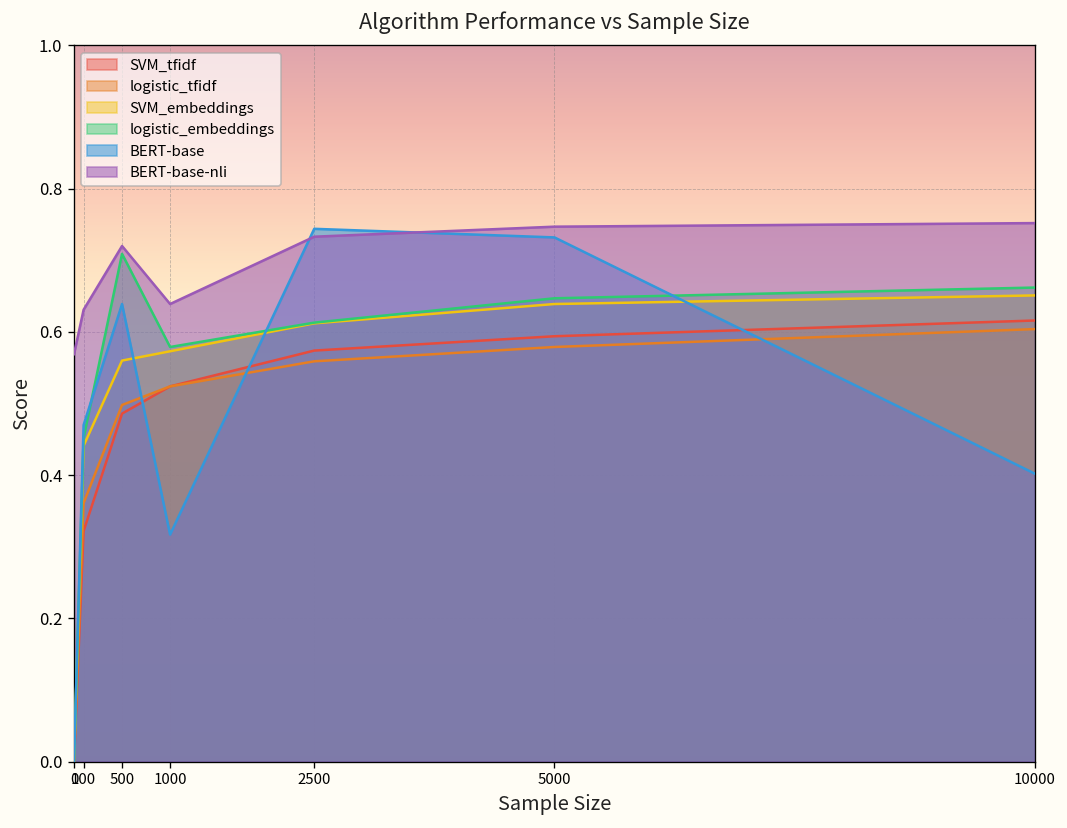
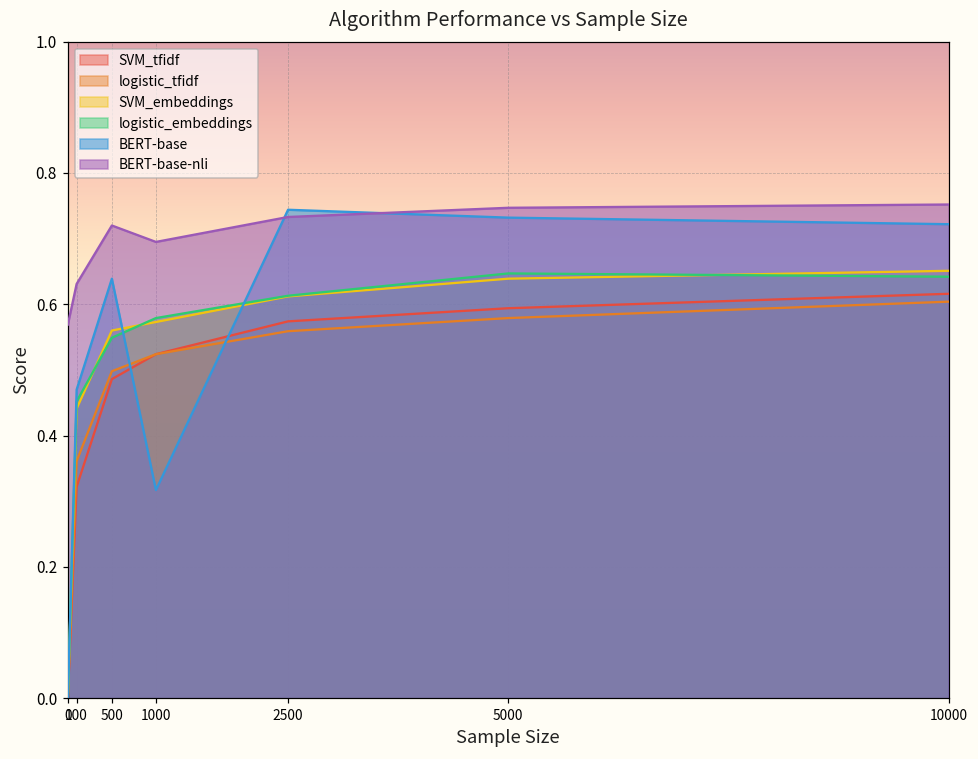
logistic_embeddings, 500: 0.71 -> 0.55
BERT-base-nli, 1000: 0.64 -> 0.70
logistic_embeddings, 10000: 0.66 -> 0.64
BERT-base, 10000: 0.40 -> 0.72
